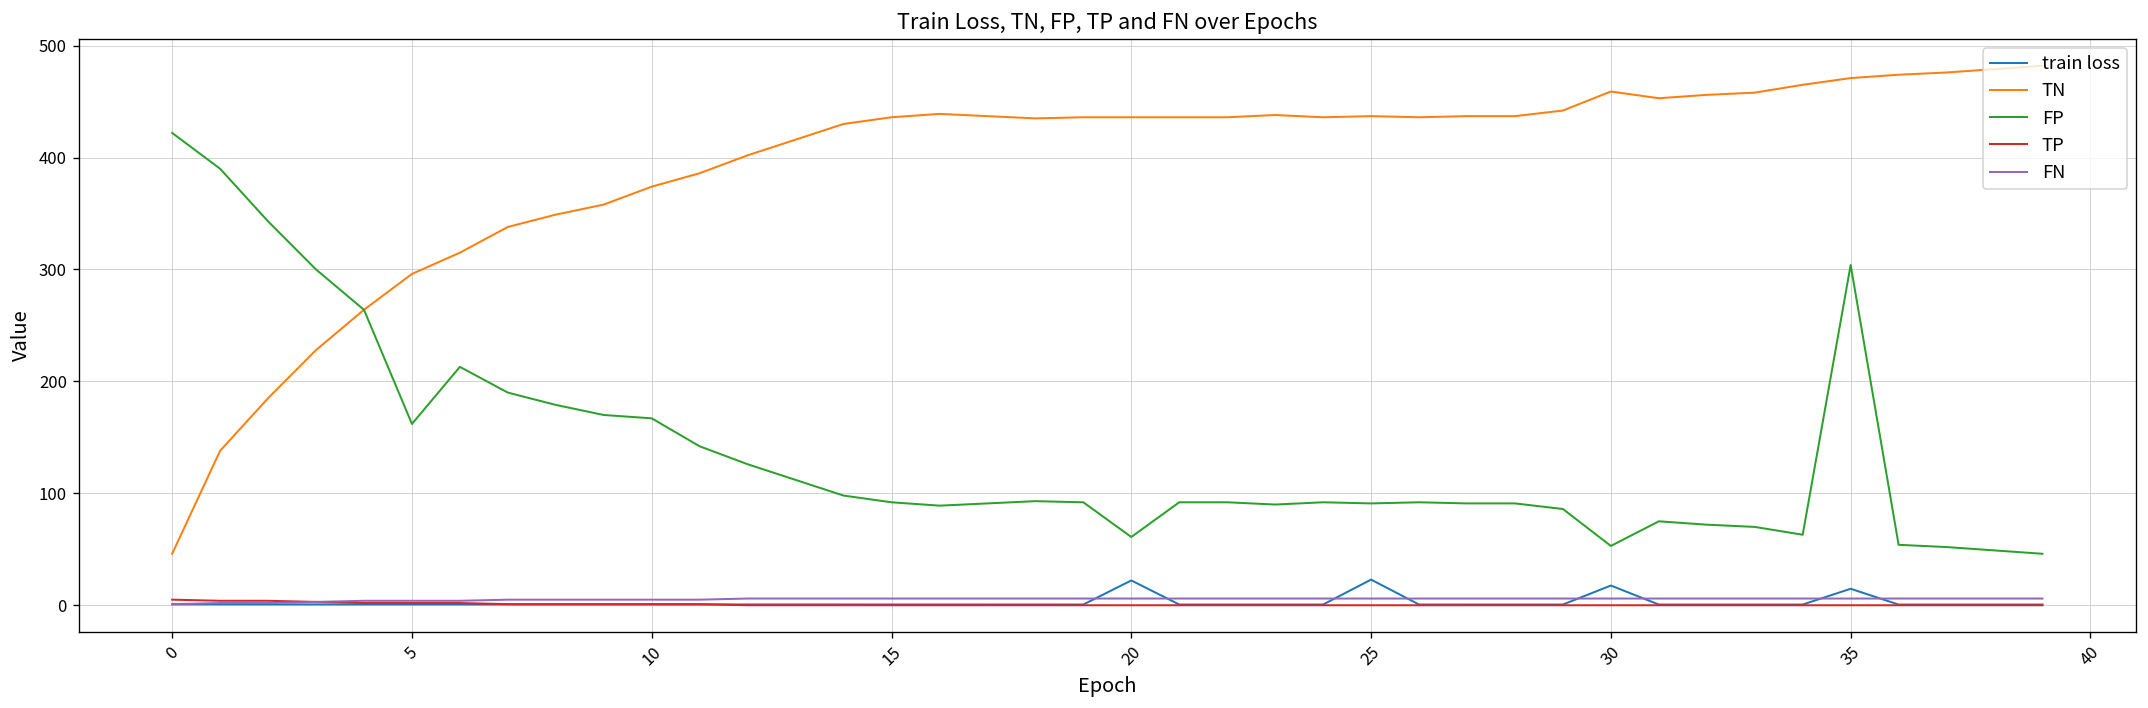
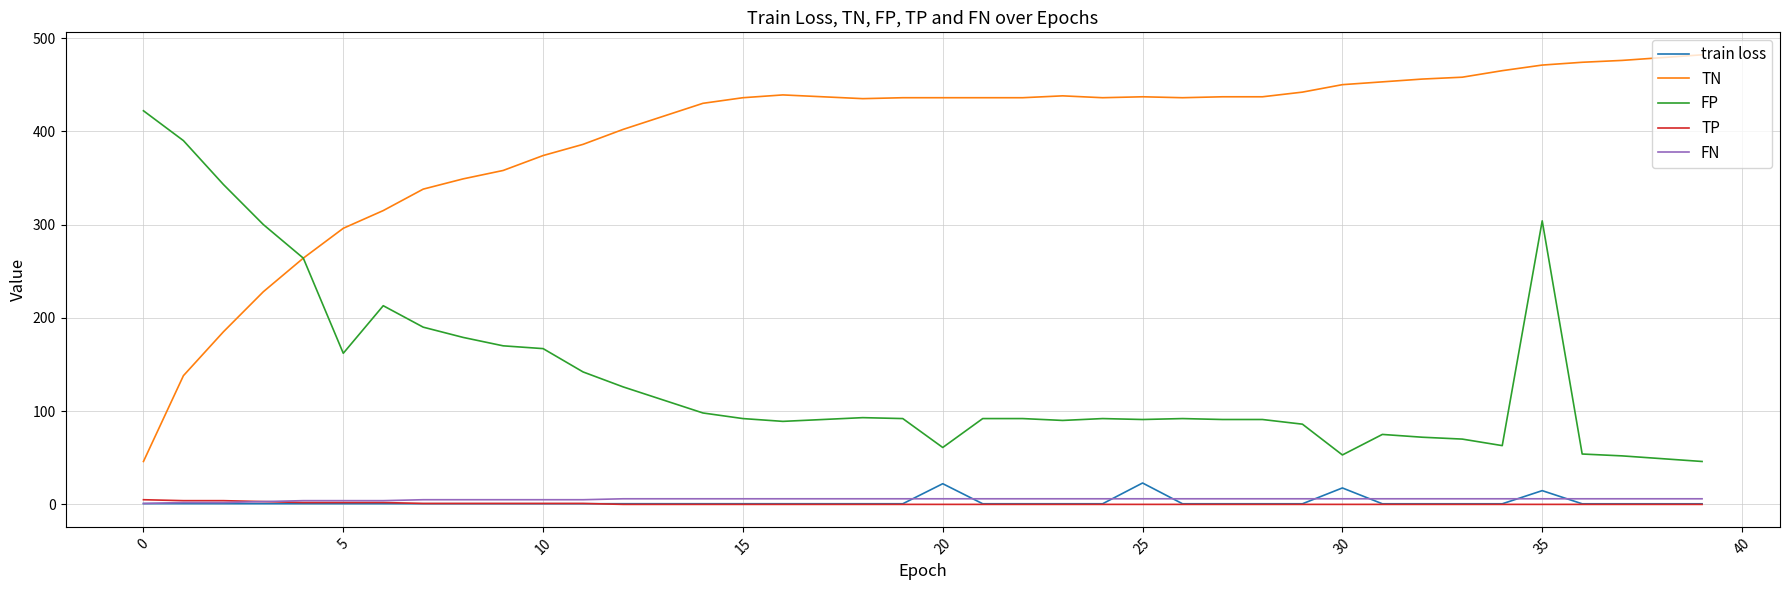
TN, 30: 460 -> 450
